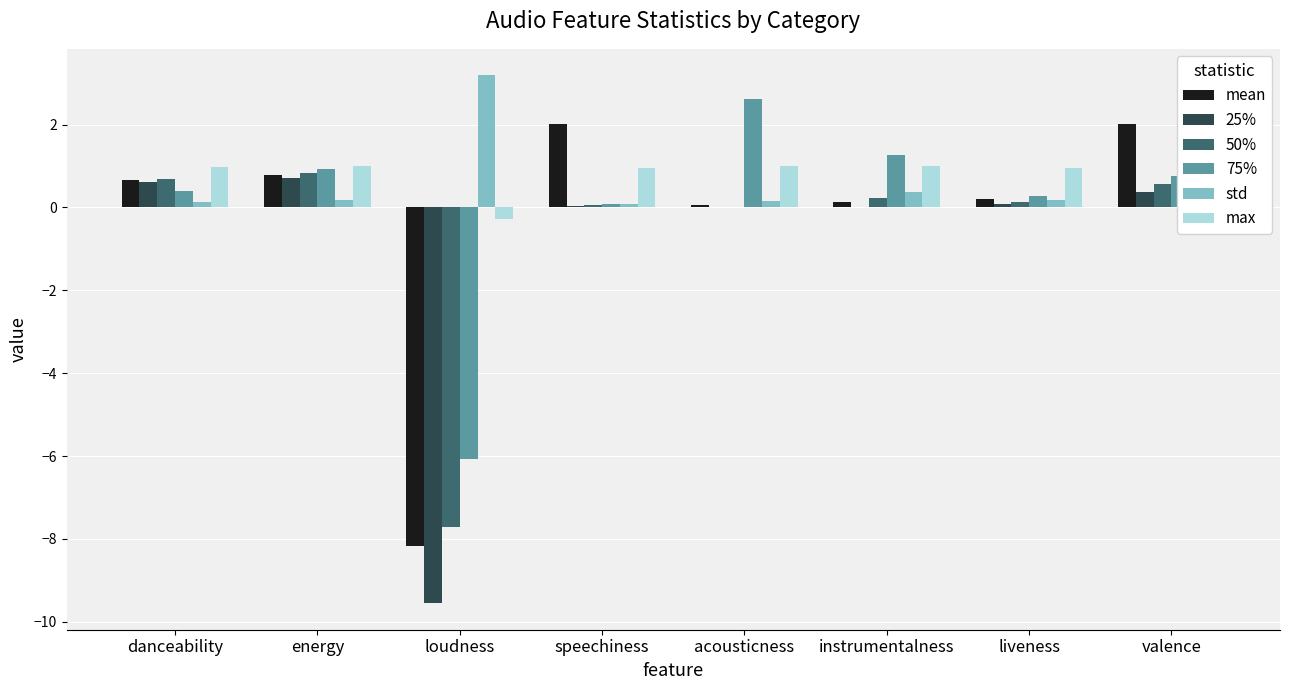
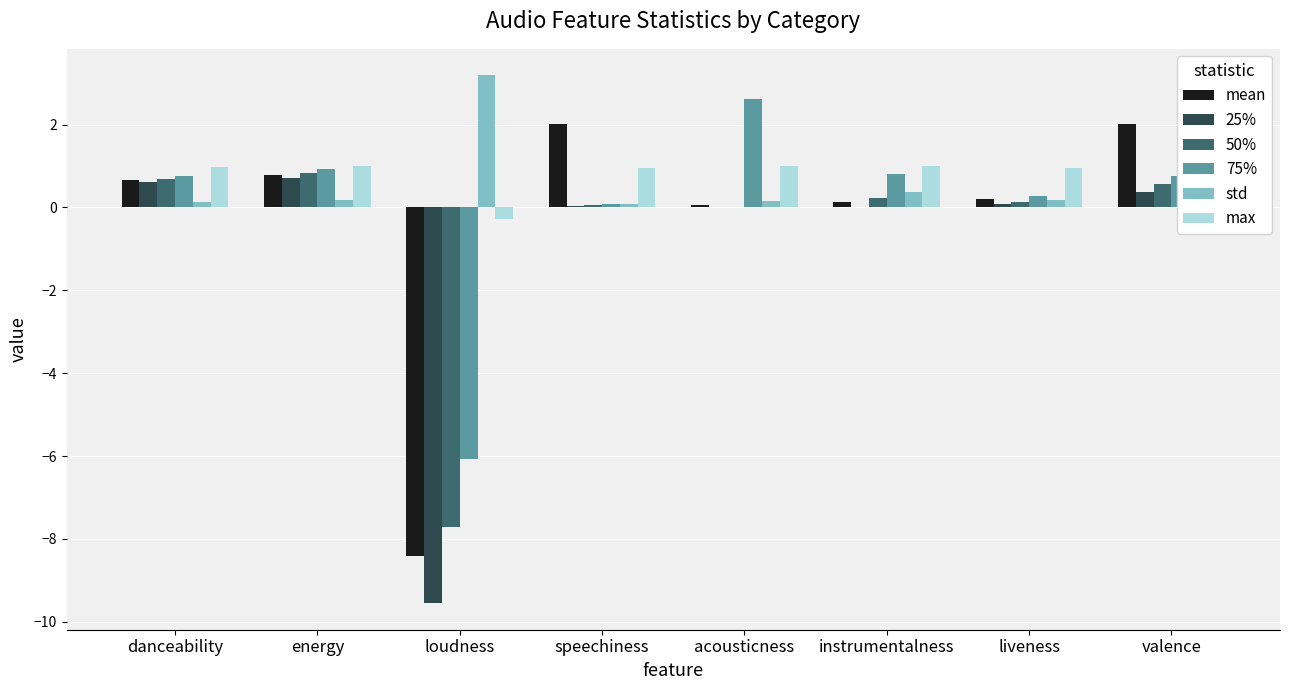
75%, danceability: 0.4 -> 0.8
mean, loudness: -8.2 -> -8.4
75%, instrumentalness: 1.3 -> 0.8
